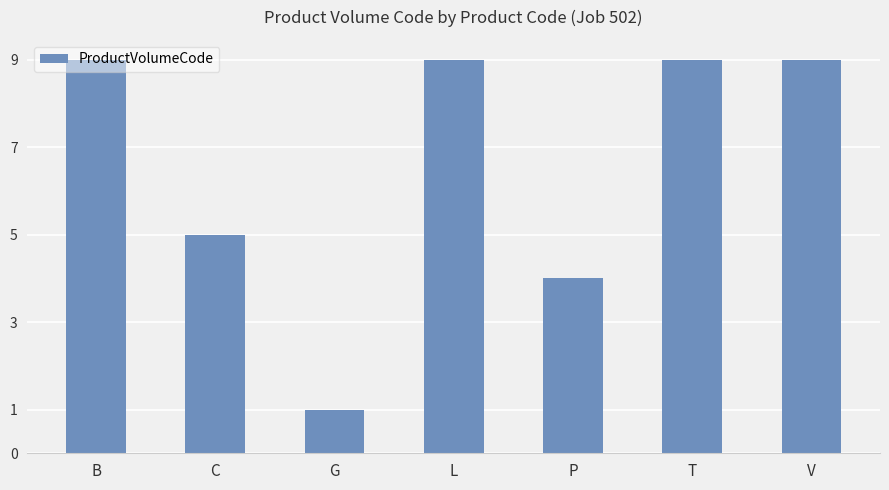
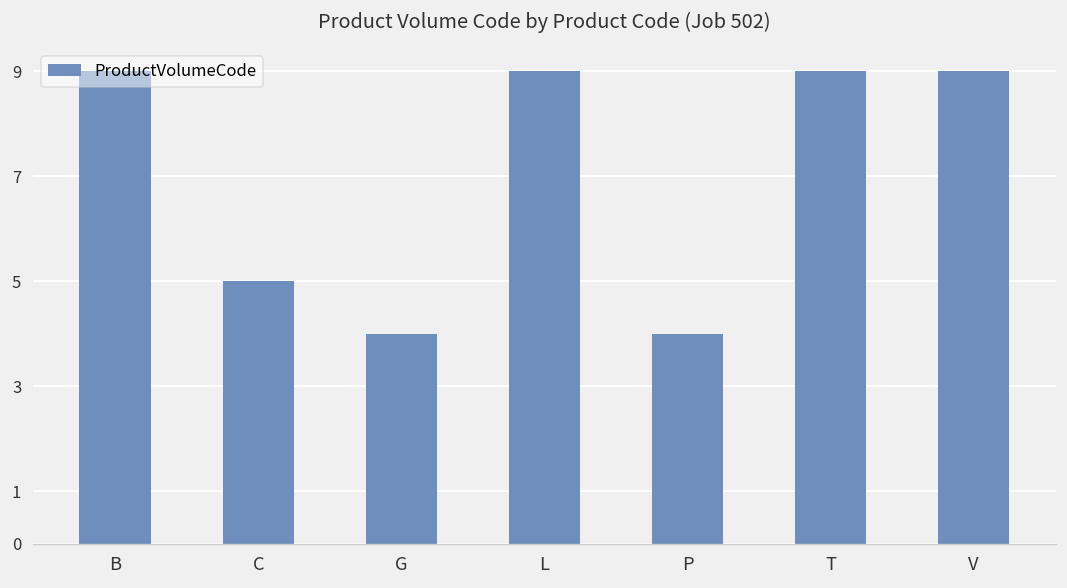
G: 1 -> 4
